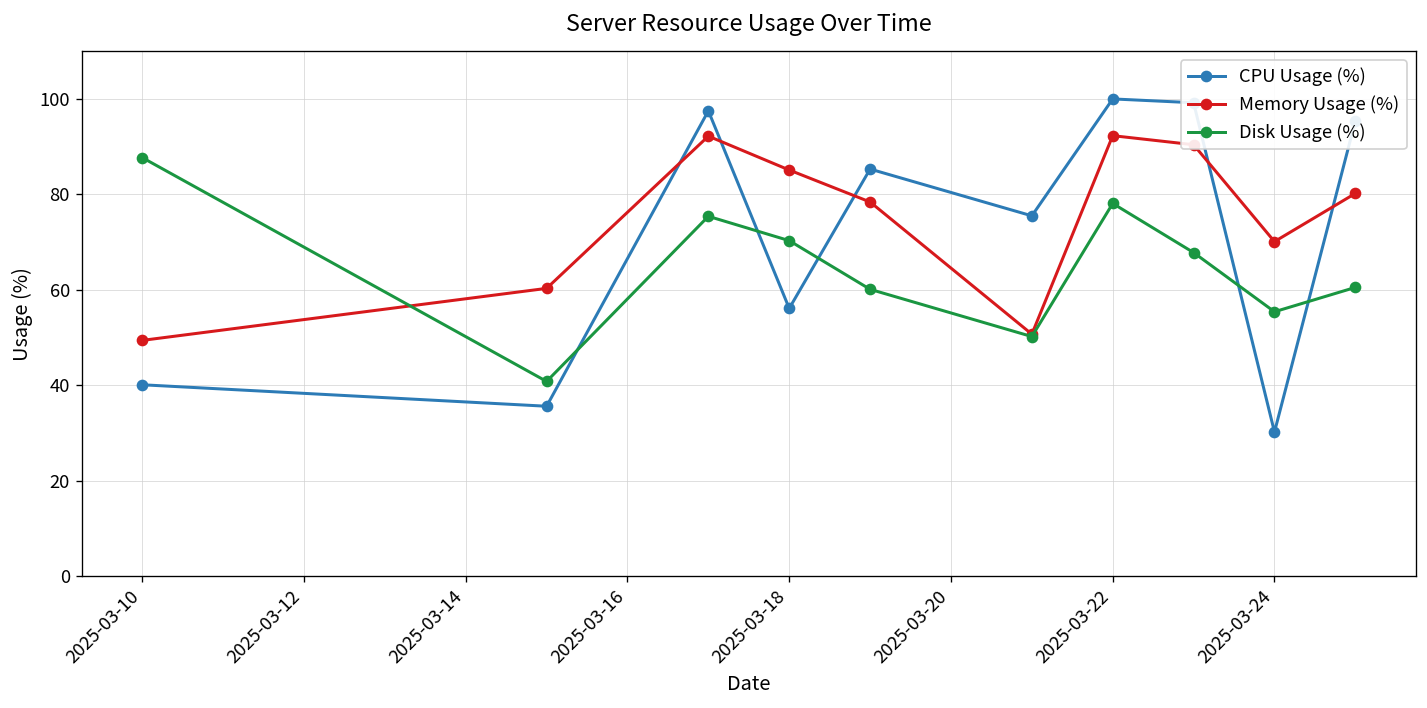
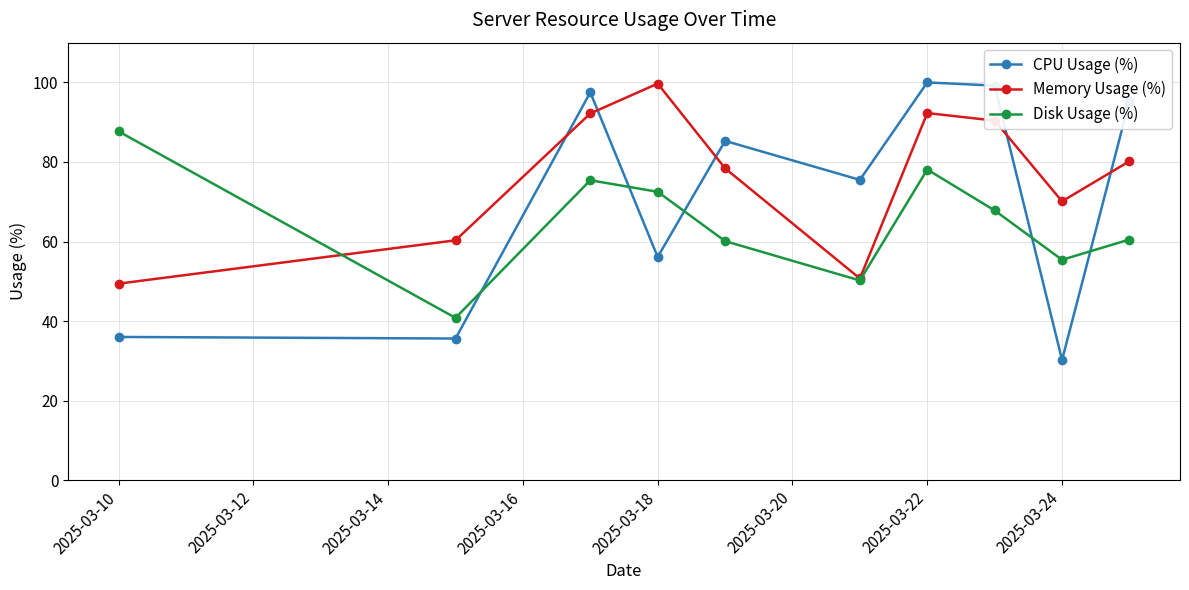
CPU Usage (%), 2025-03-10: 40 -> 36
Memory Usage (%), 2025-03-18: 85 -> 100
Disk Usage (%), 2025-03-18: 70 -> 73
